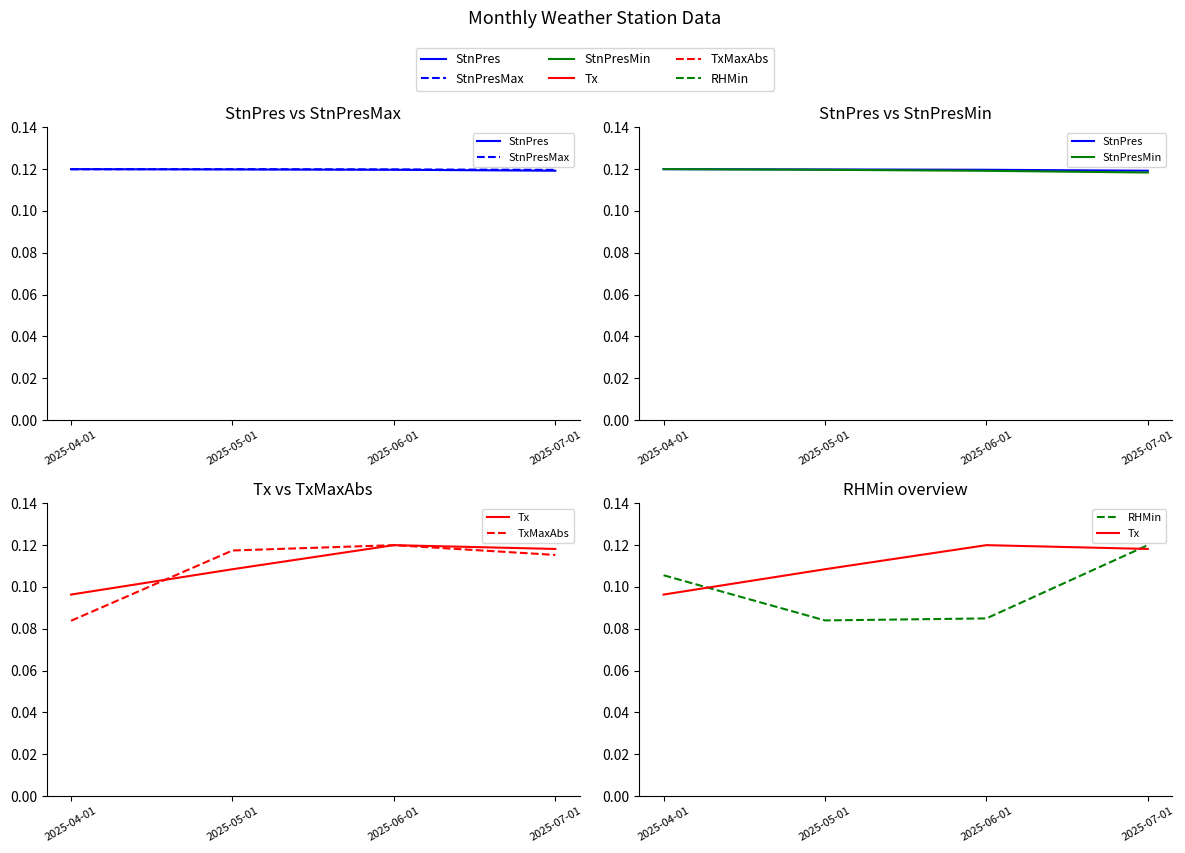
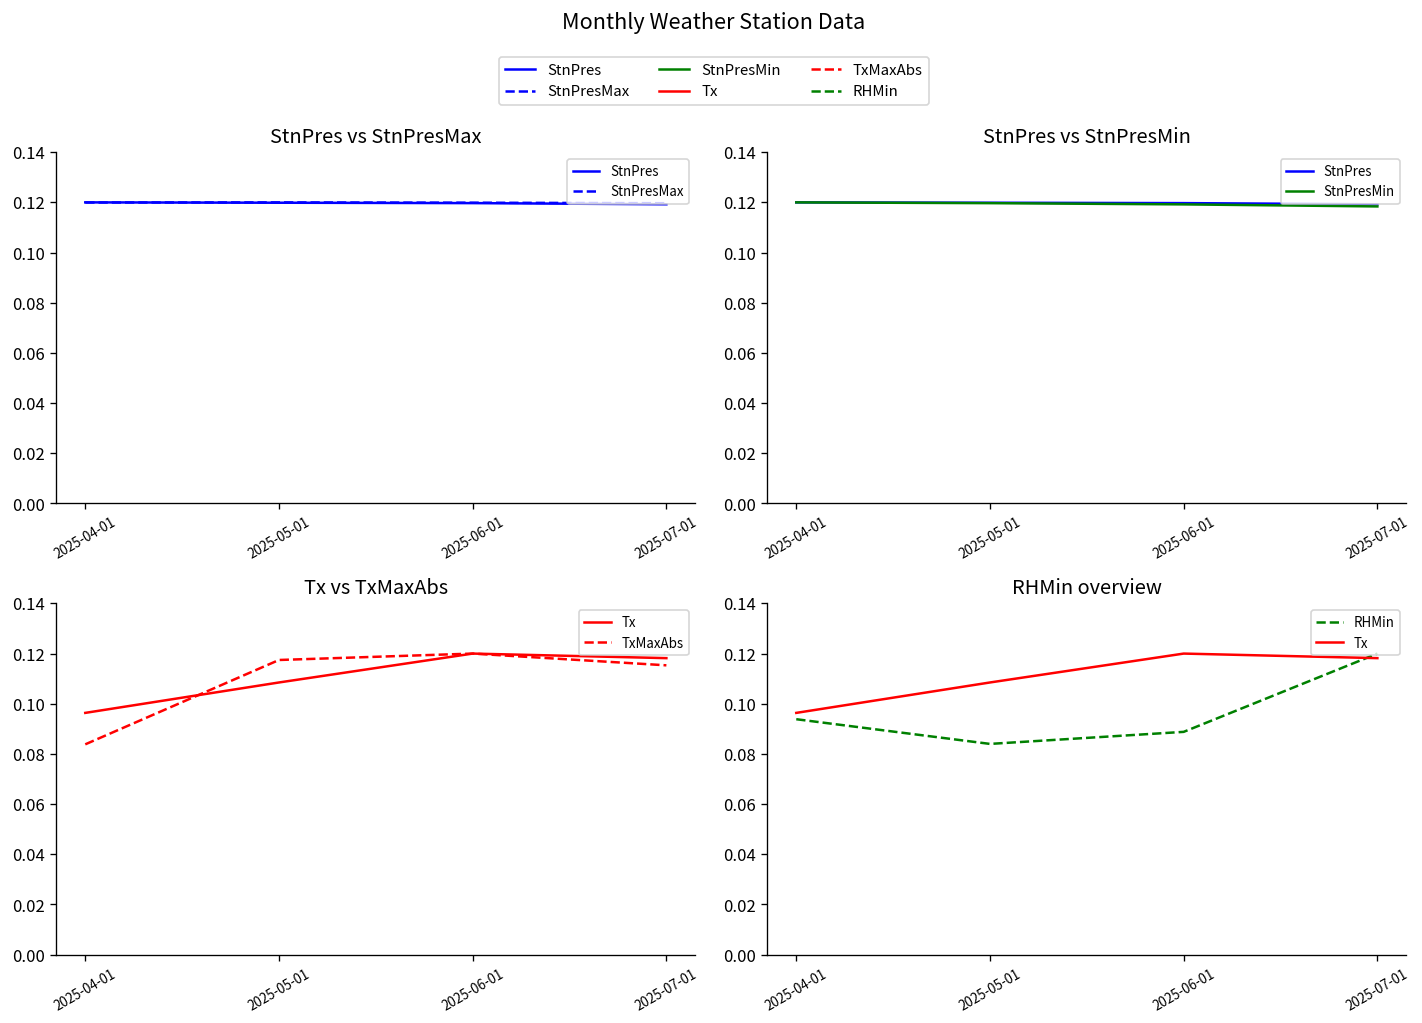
RHMin overview, RHMin, 2025-04-01: 0.106 -> 0.094
RHMin overview, RHMin, 2025-06-01: 0.085 -> 0.089
